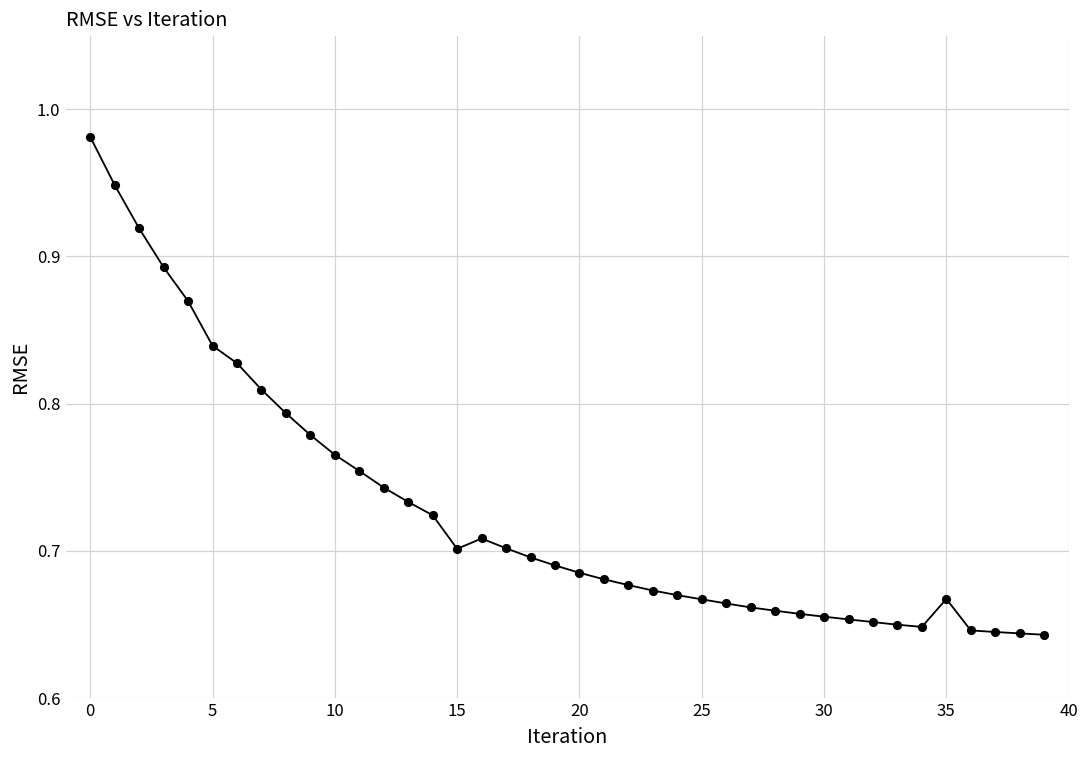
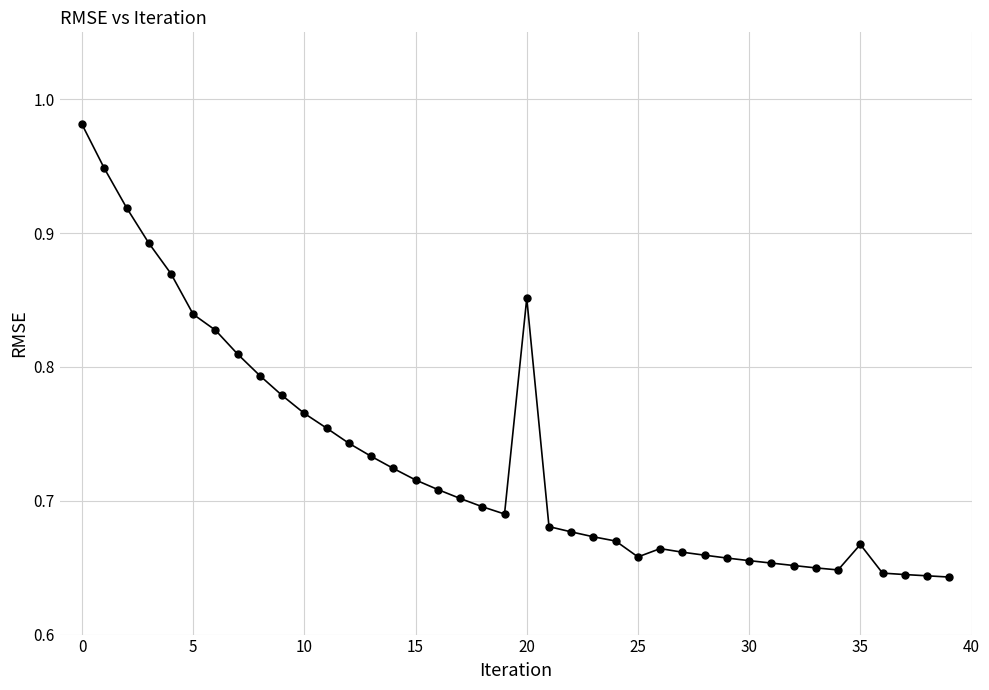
15: 0.701 -> 0.716
20: 0.685 -> 0.851
25: 0.667 -> 0.658
